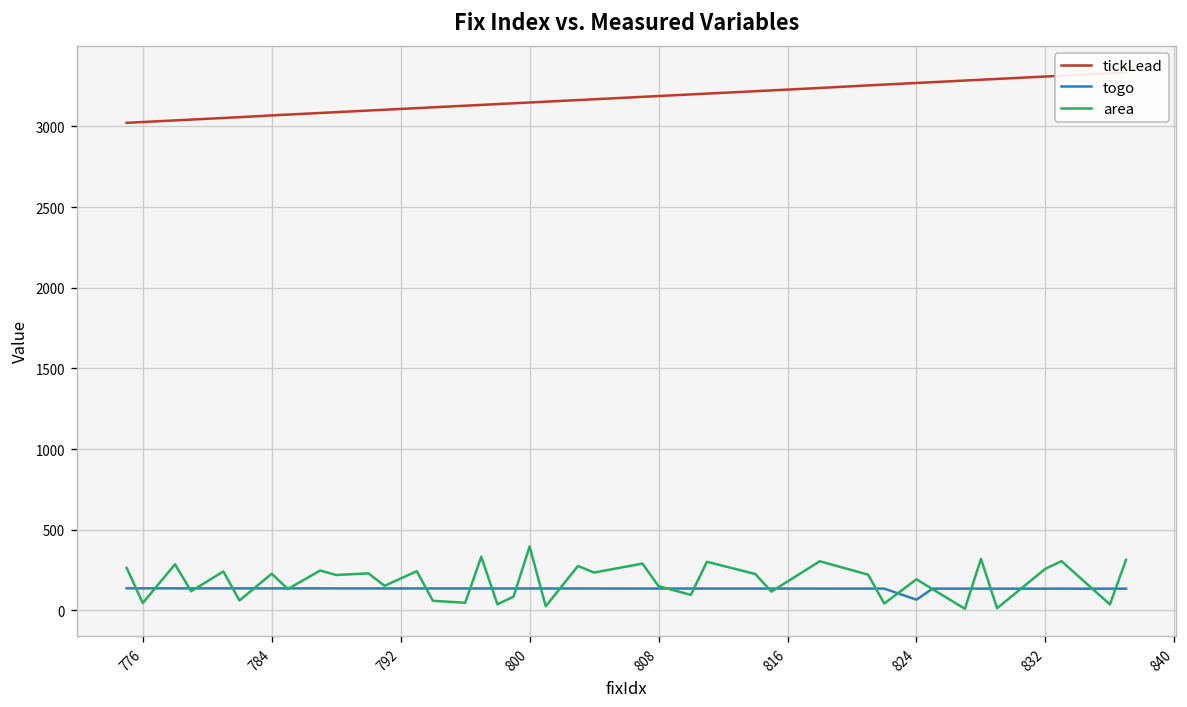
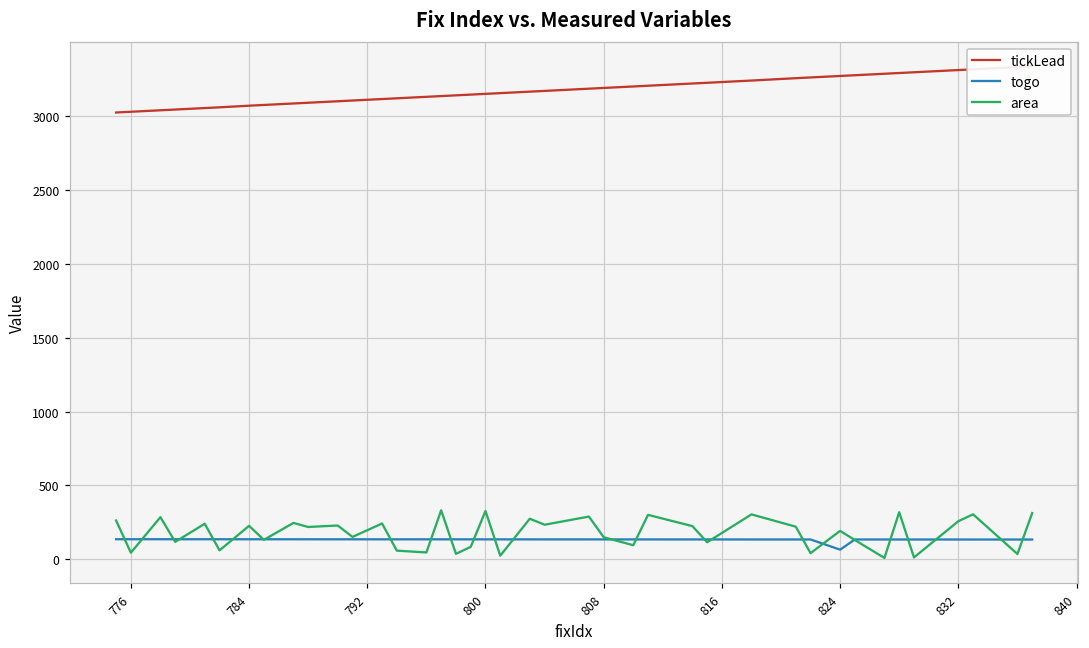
area, 800: 400 -> 330
